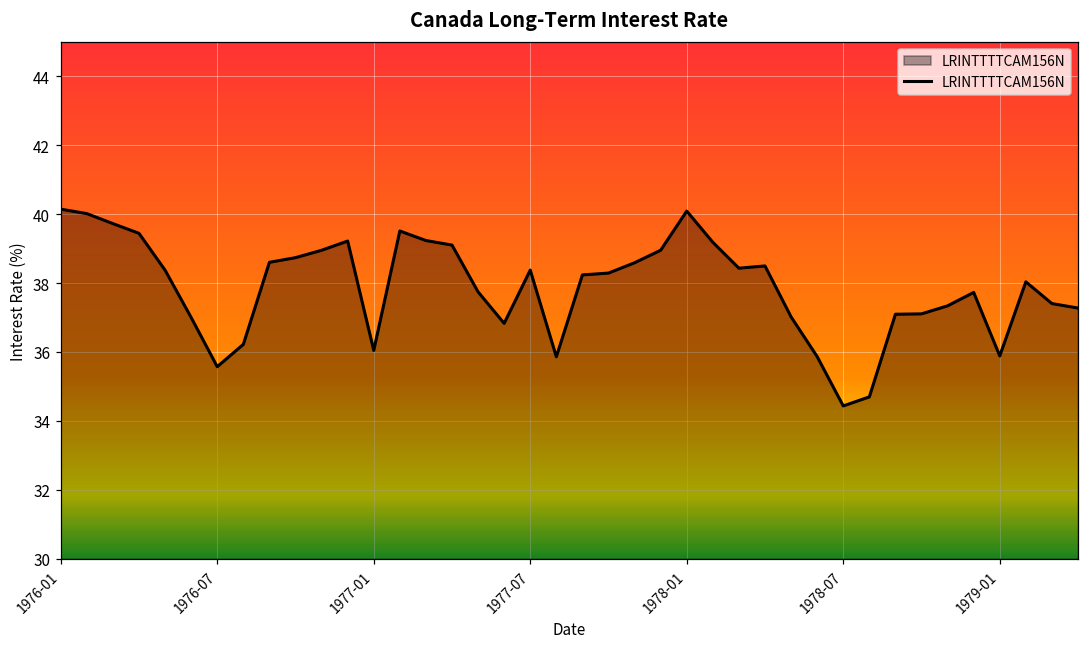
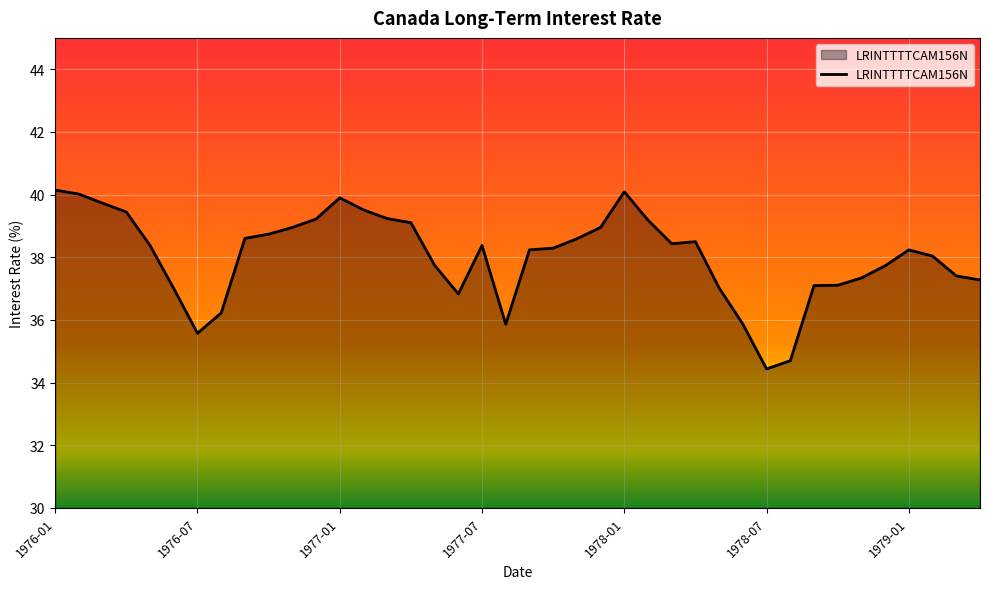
1977-01: 36.0 -> 39.9
1979-01: 35.9 -> 38.2
